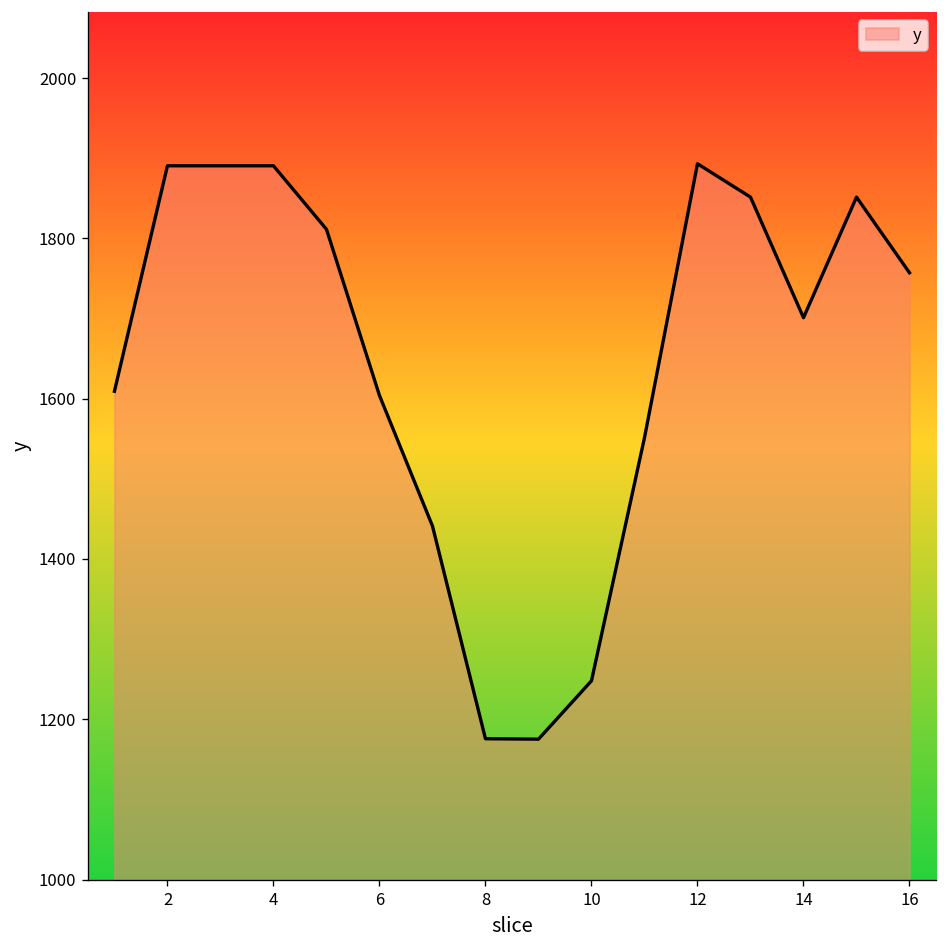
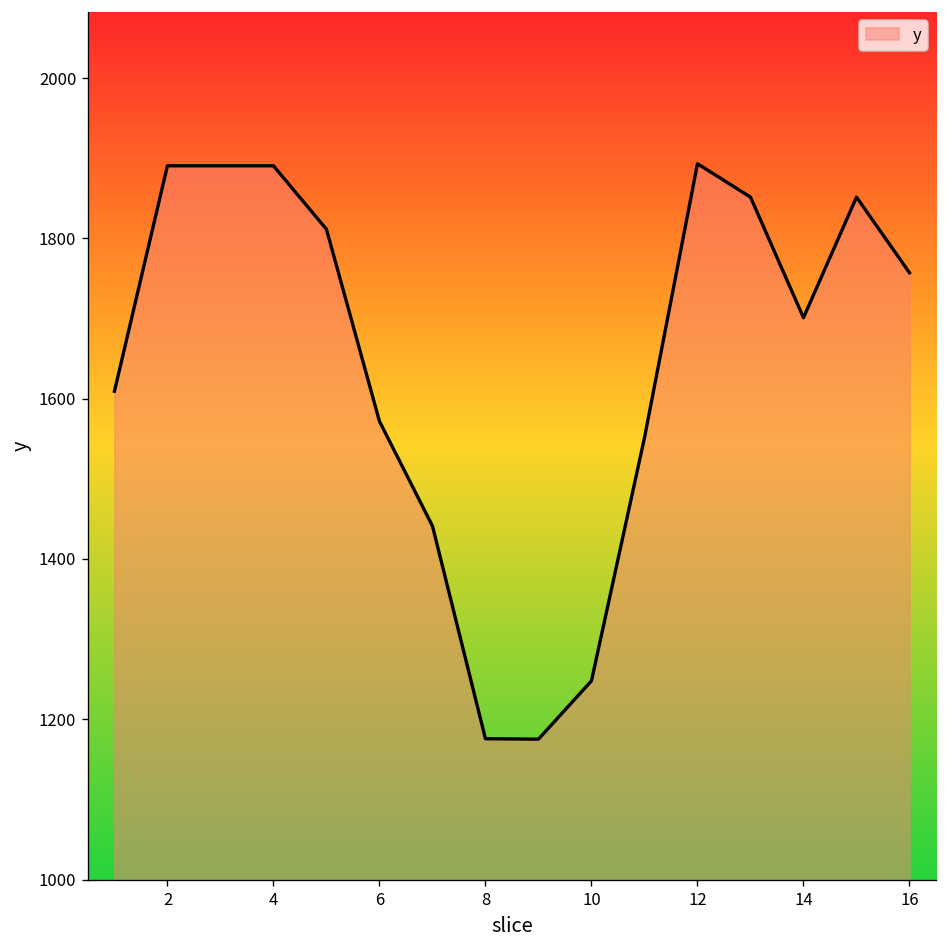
6: 1600 -> 1570
